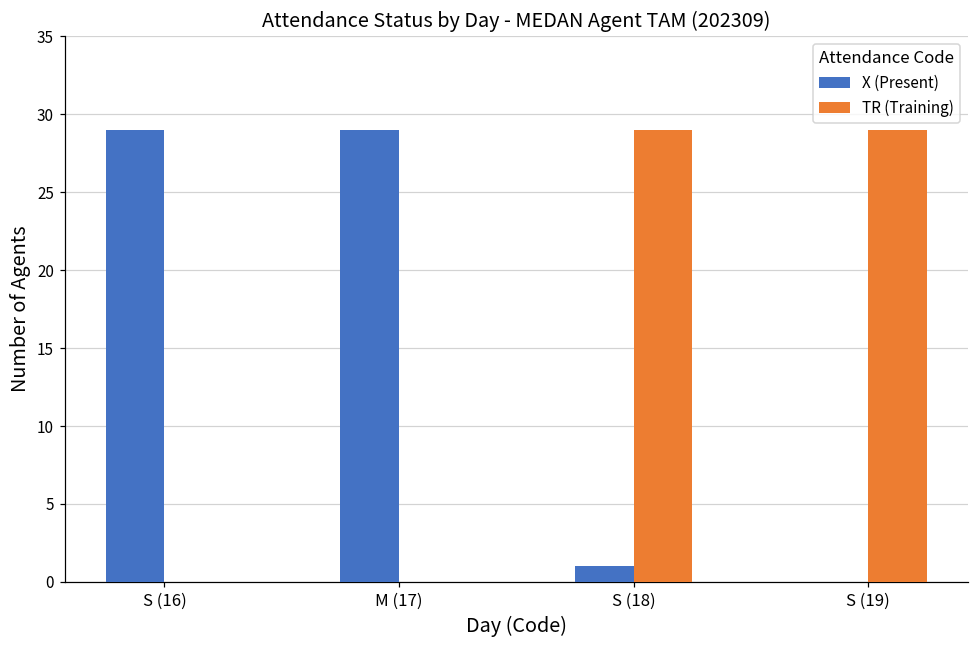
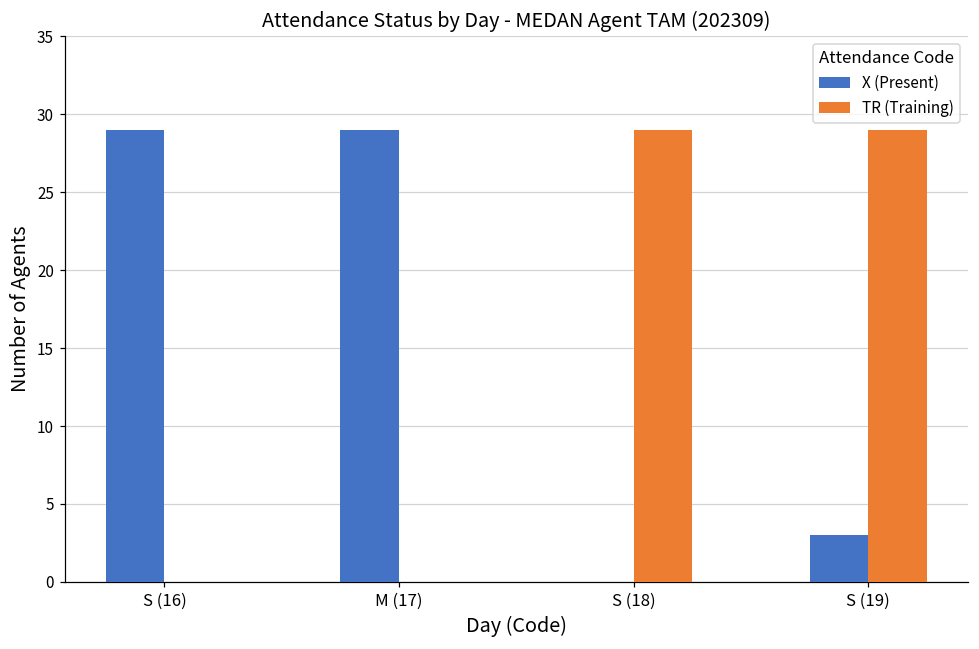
X (Present), S (18): 1 -> 0
X (Present), S (19): 0 -> 3
